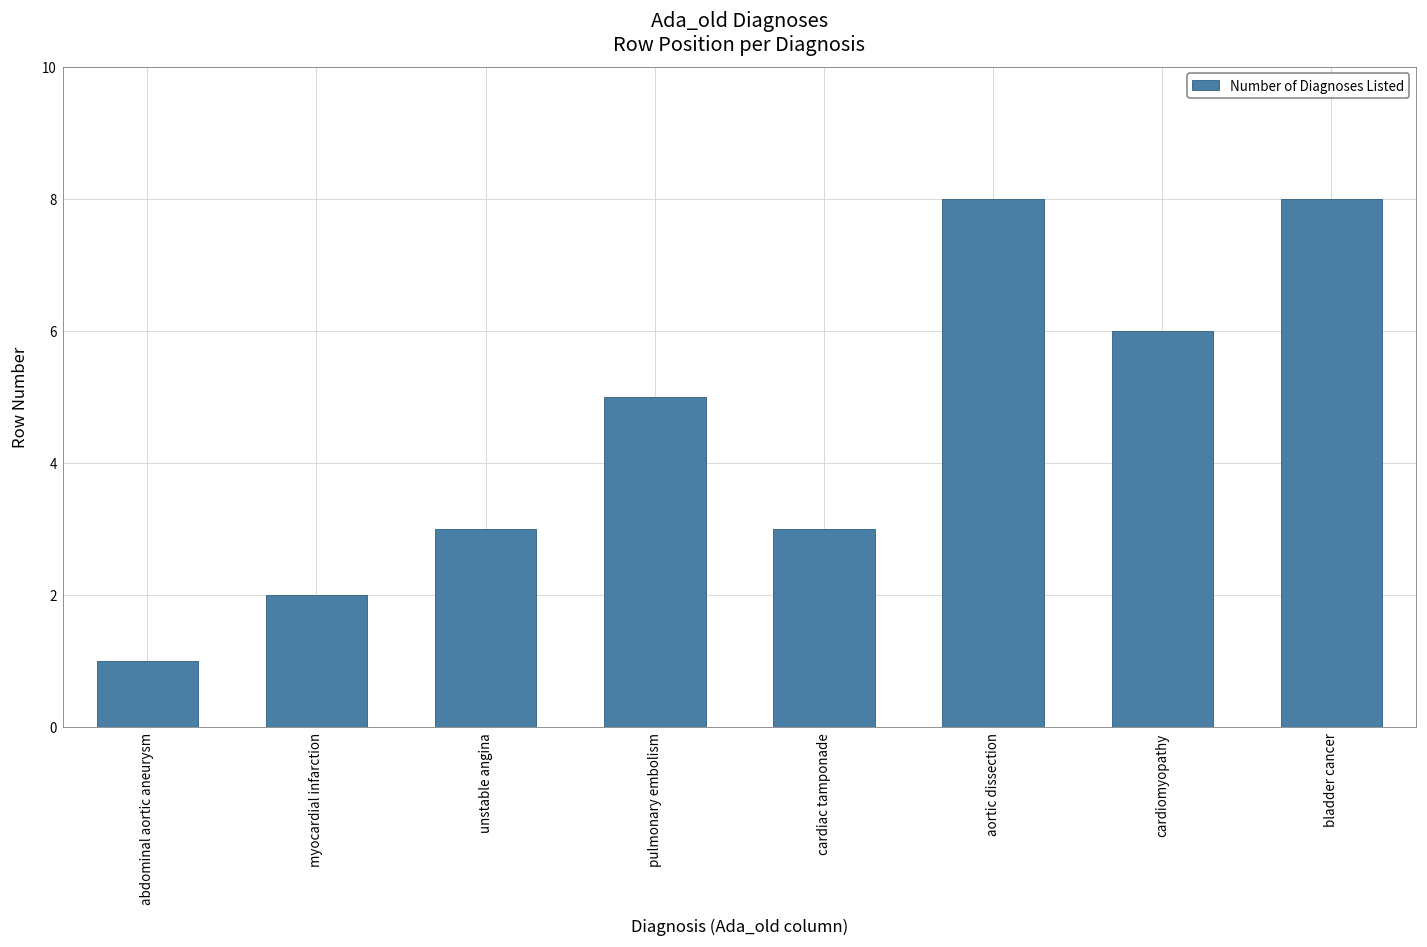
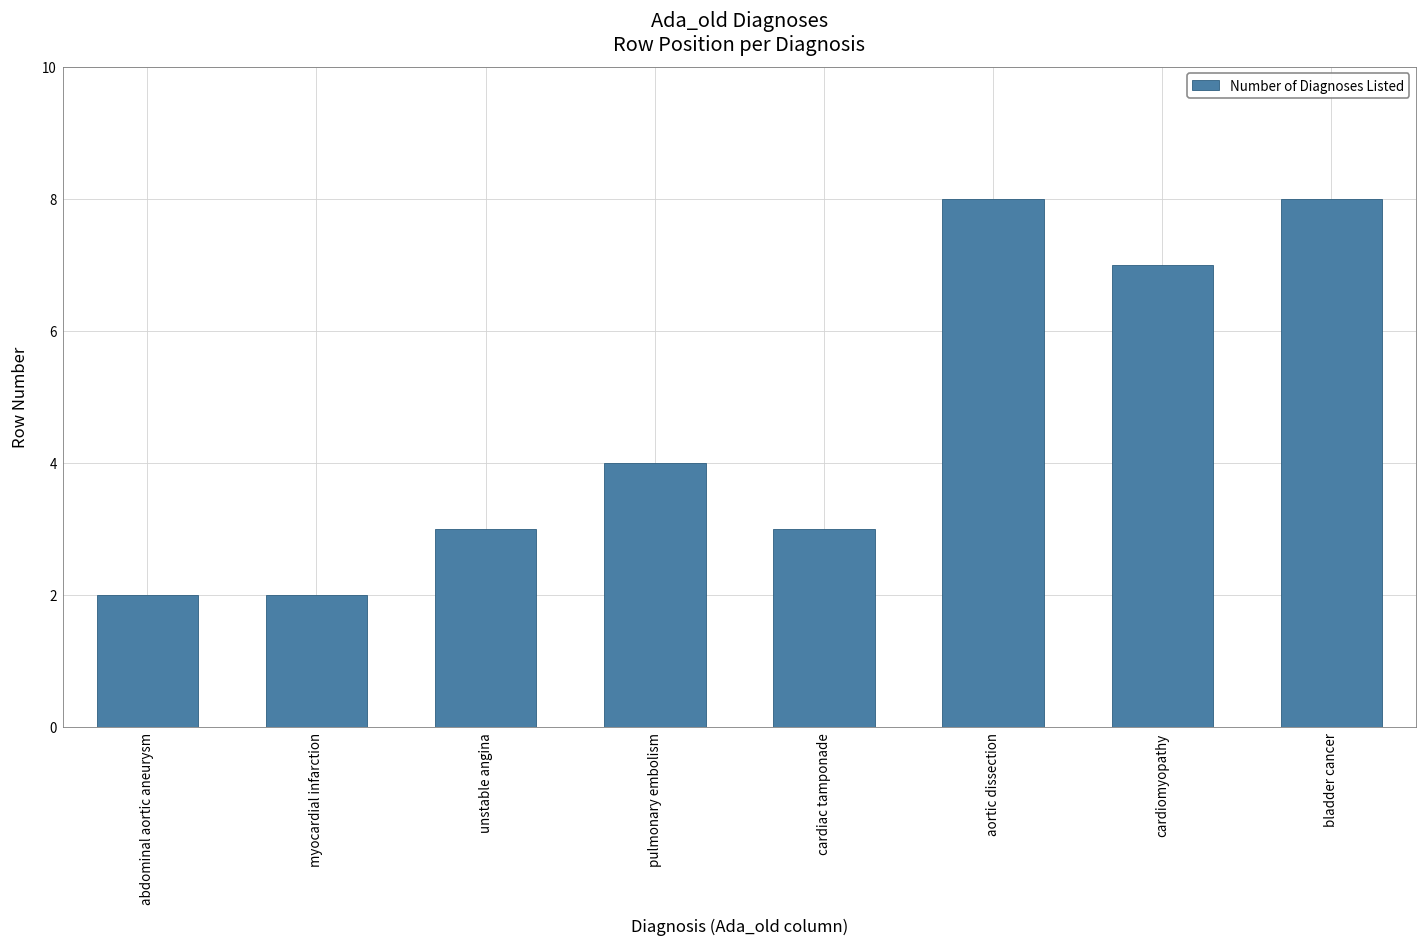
abdominal aortic aneurysm: 1 -> 2
pulmonary embolism: 5 -> 4
cardiomyopathy: 6 -> 7
